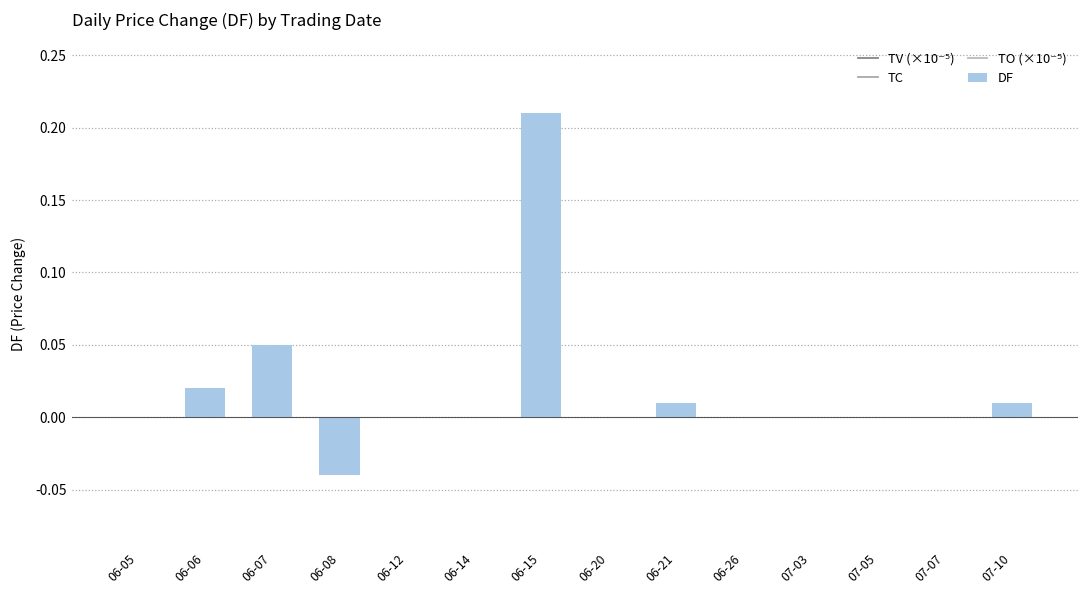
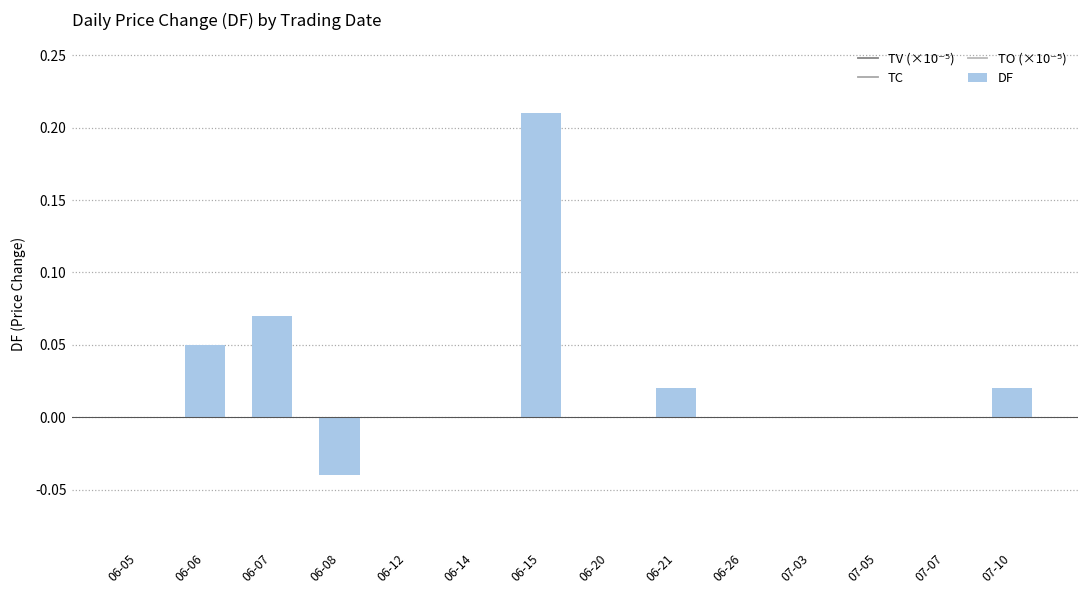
06-06: 0.02 -> 0.05
06-07: 0.05 -> 0.07
06-21: 0.01 -> 0.02
07-10: 0.01 -> 0.02
